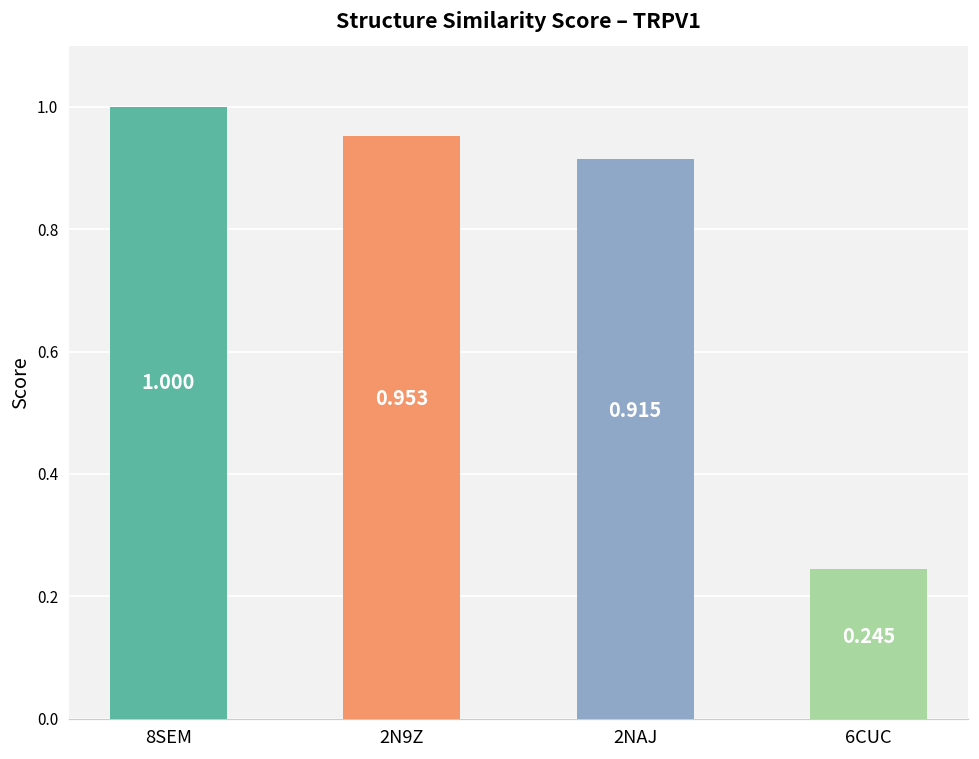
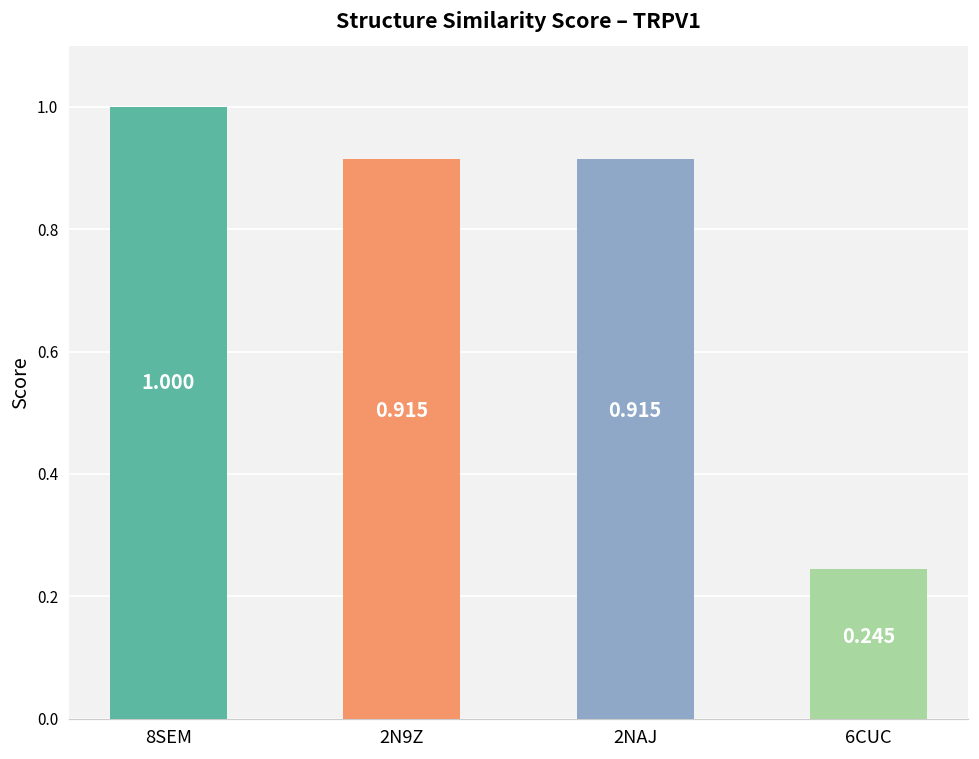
2N9Z: 0.953 -> 0.915
